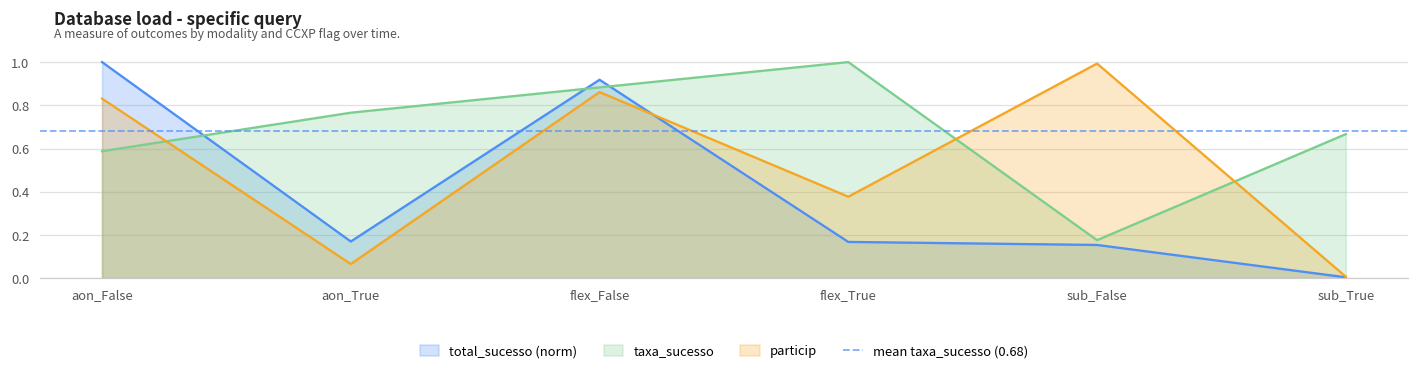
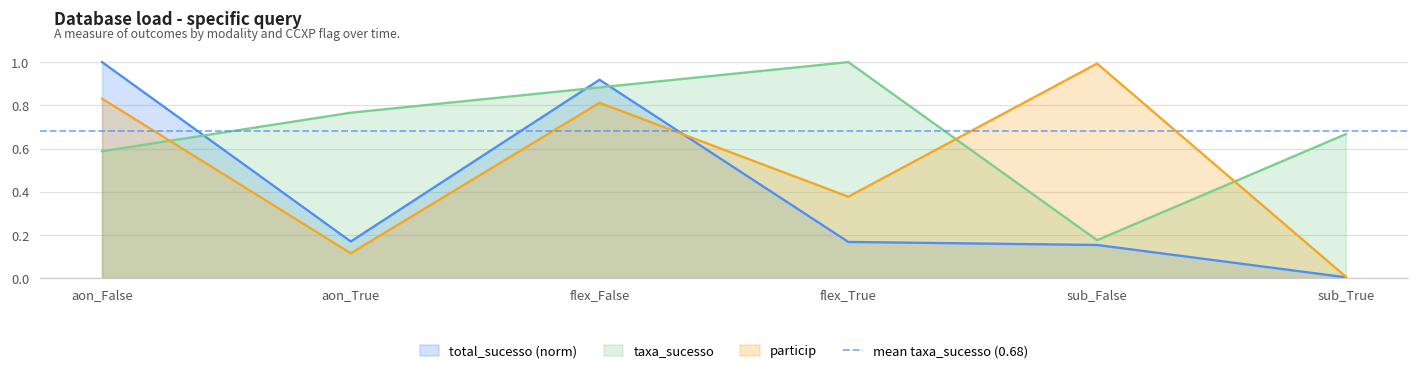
particip, aon_True: 0.07 -> 0.12
particip, flex_False: 0.86 -> 0.81
